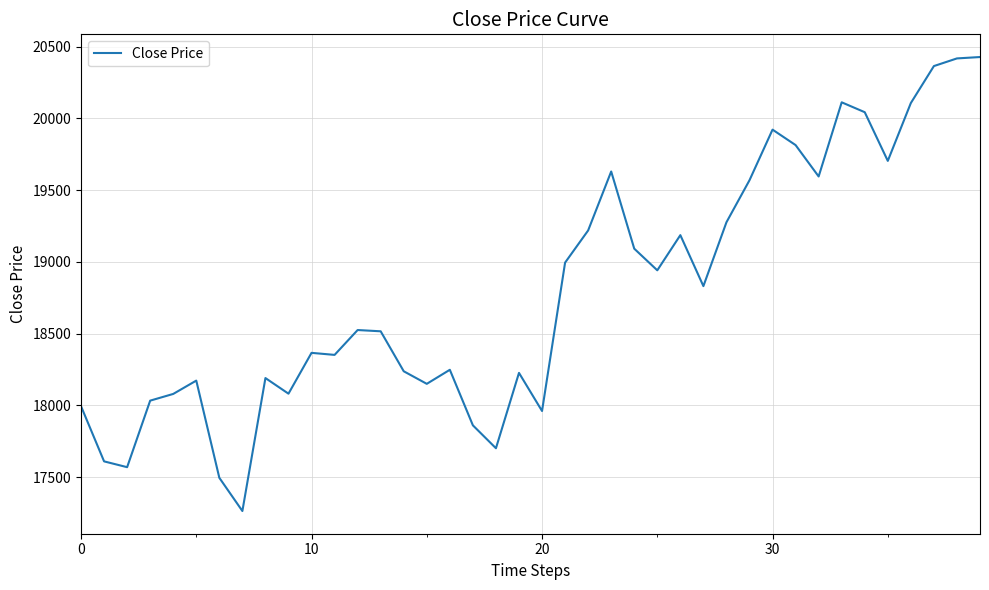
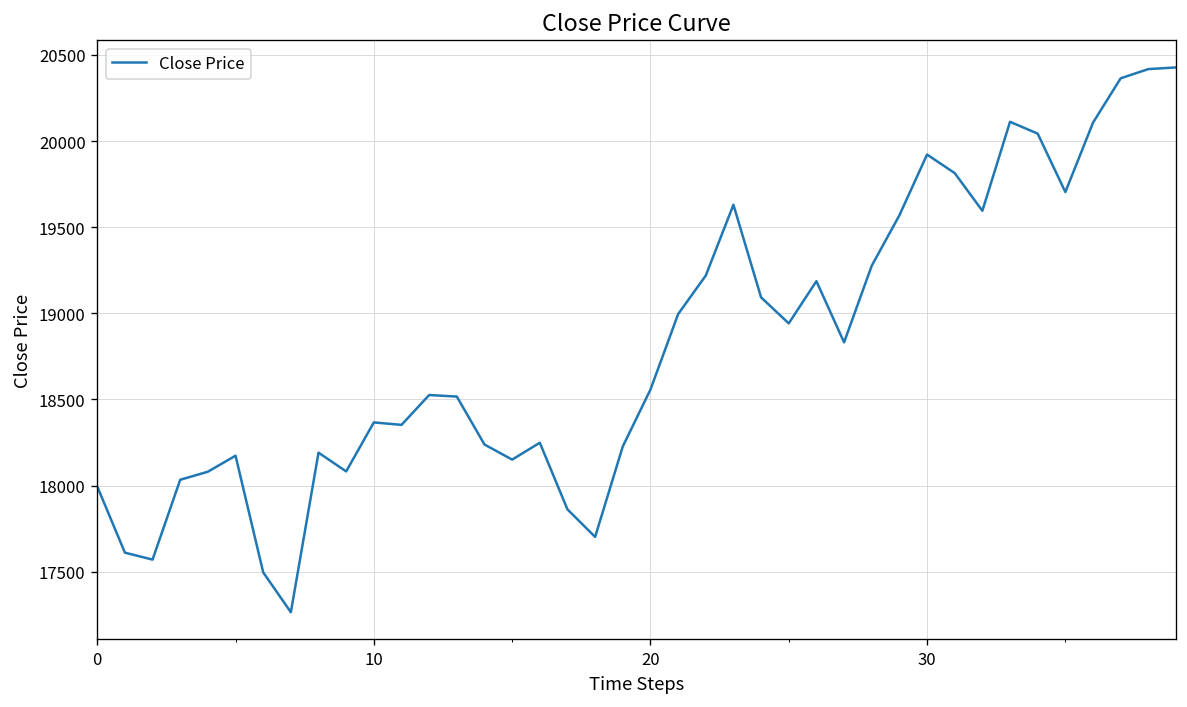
20: 17960 -> 18560
